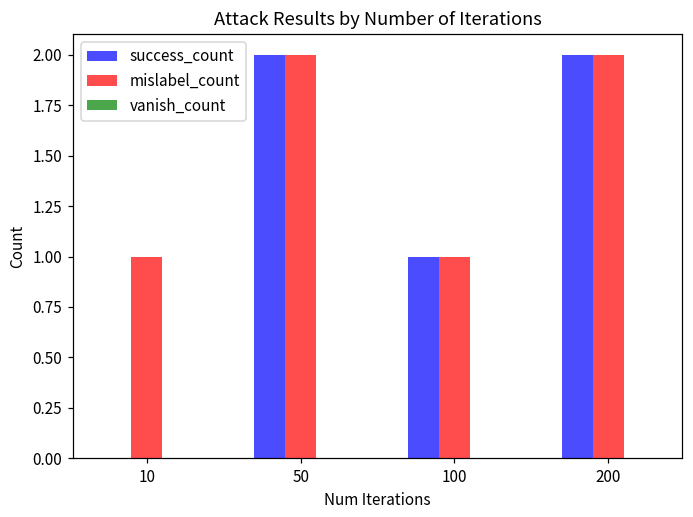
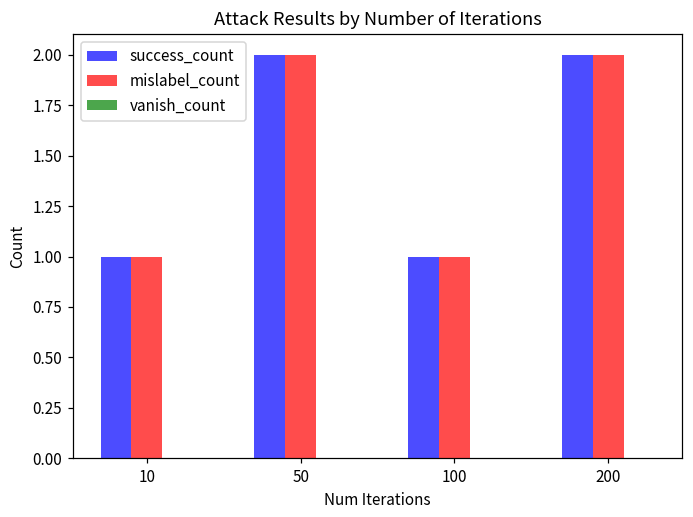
success_count, 10: 0 -> 1
